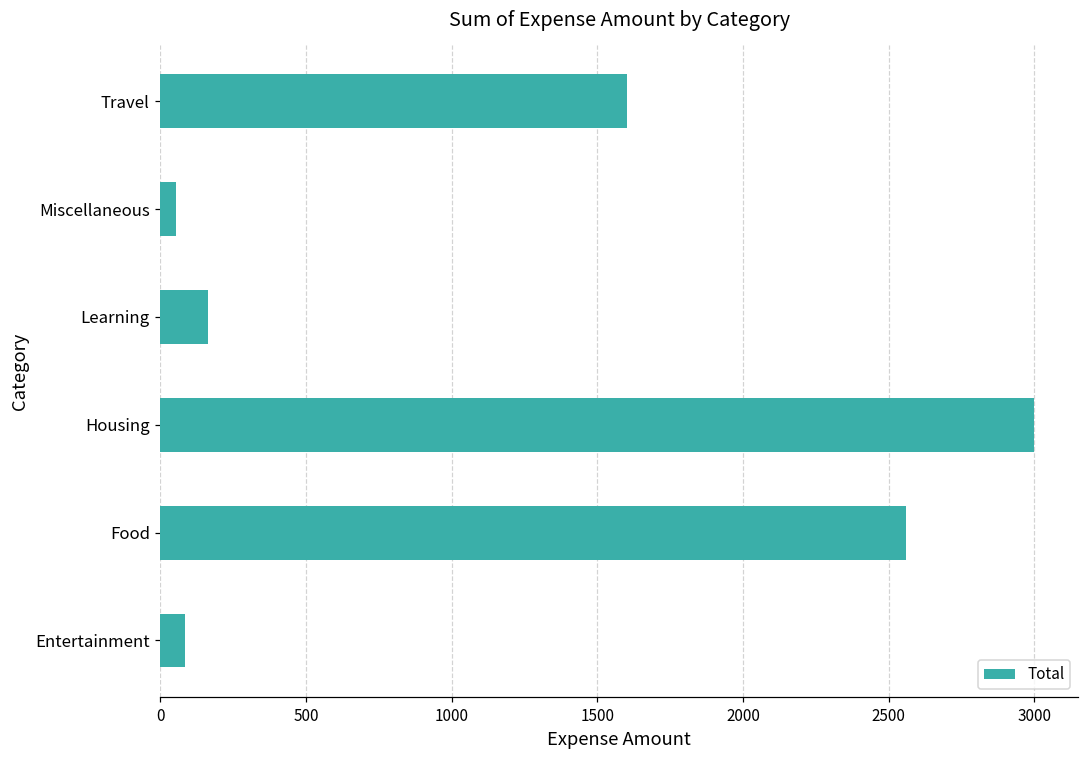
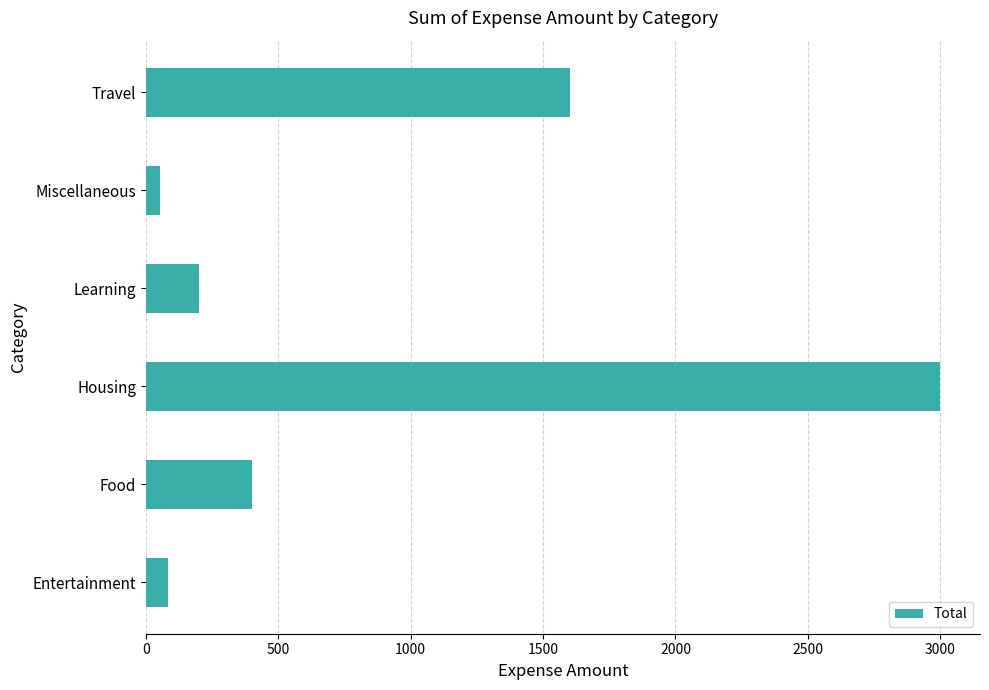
Learning: 160 -> 200
Food: 2560 -> 400
